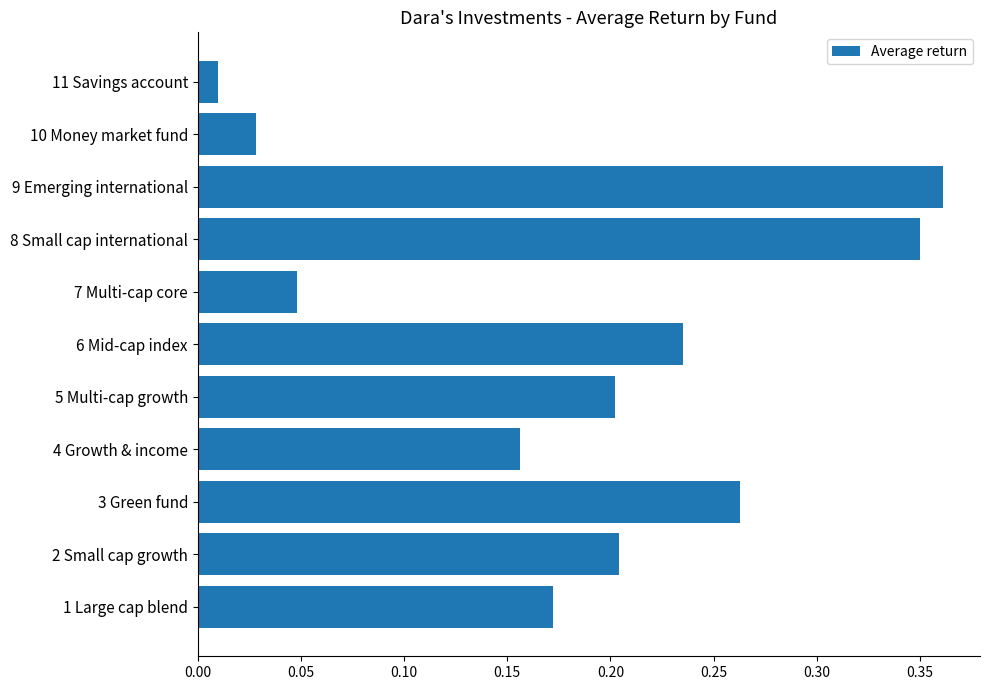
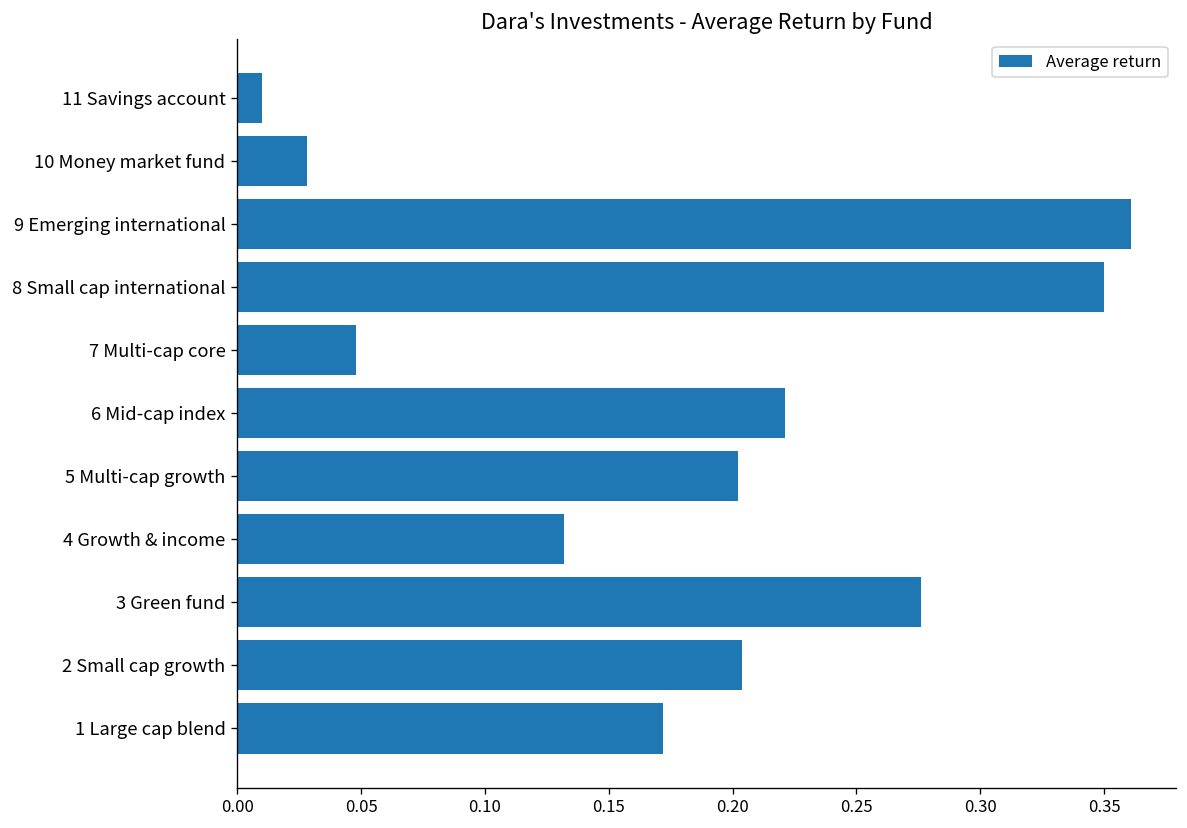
6 Mid-cap index: 0.235 -> 0.221
4 Growth & income: 0.156 -> 0.132
3 Green fund: 0.263 -> 0.276
